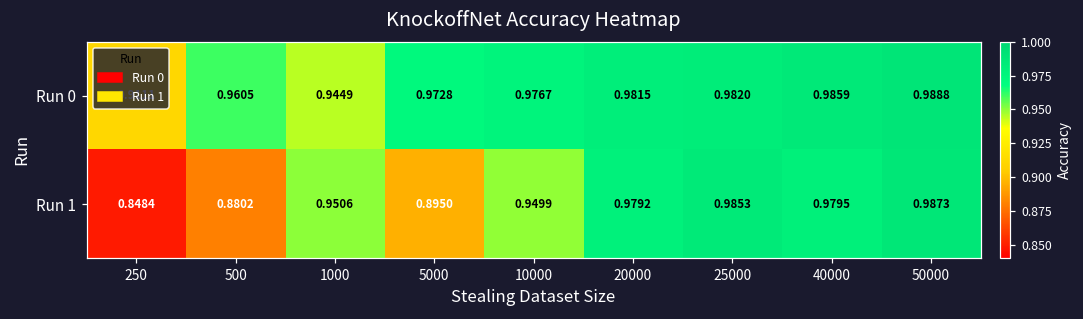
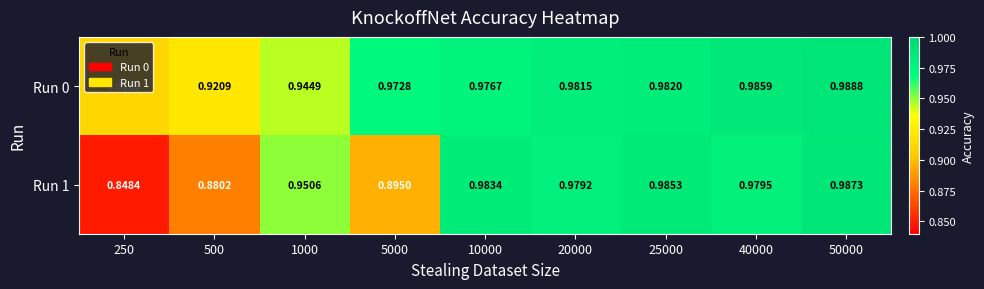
Run 0, 500: 0.9605 -> 0.9209
Run 1, 10000: 0.9499 -> 0.9834
